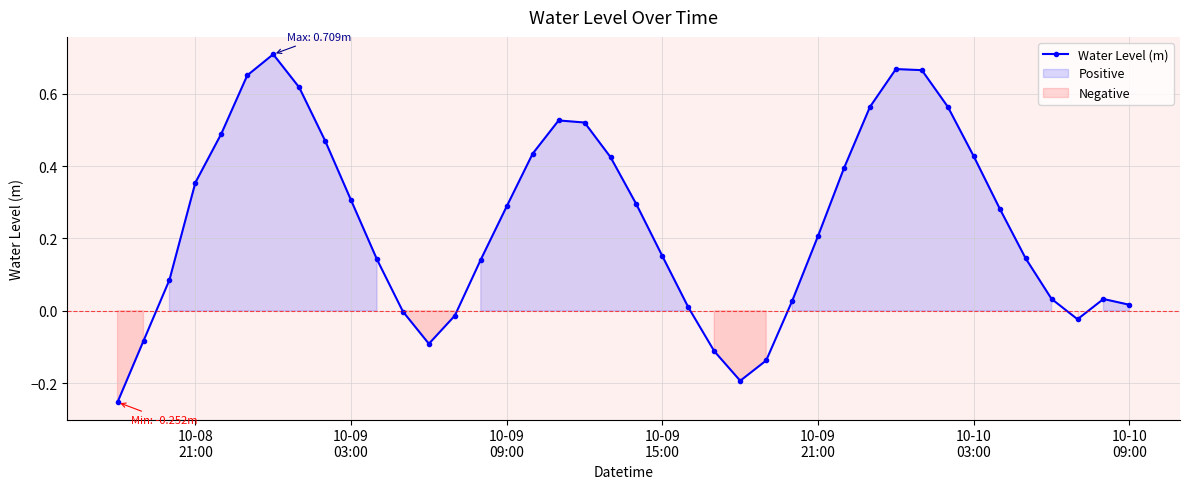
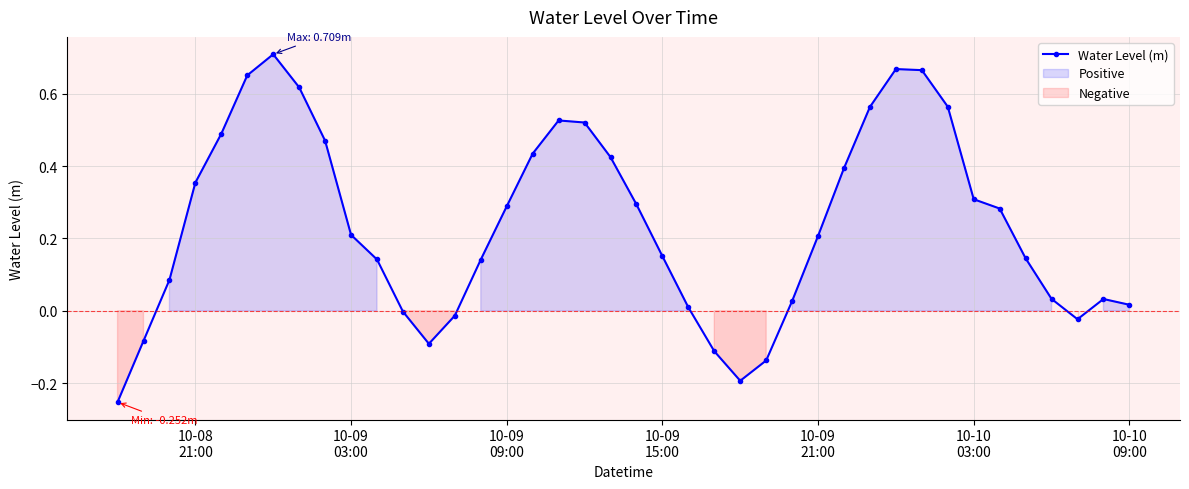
10-09 03:00: 0.31 -> 0.21
10-10 03:00: 0.43 -> 0.31
